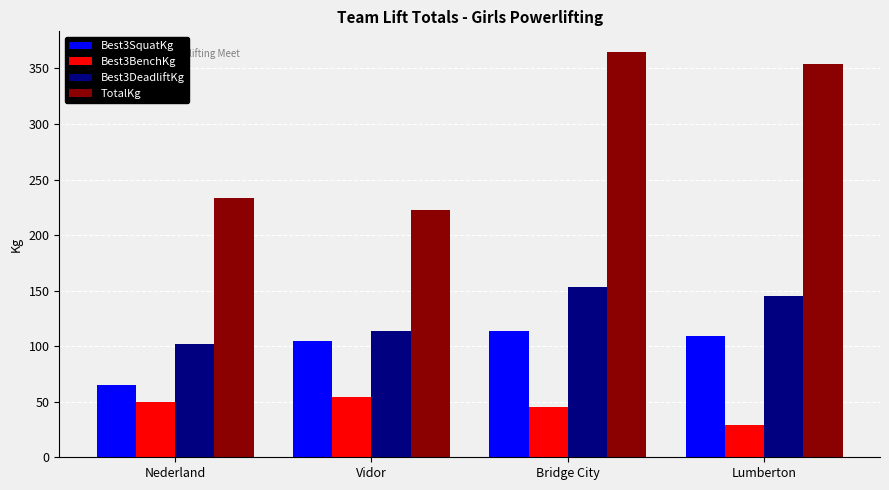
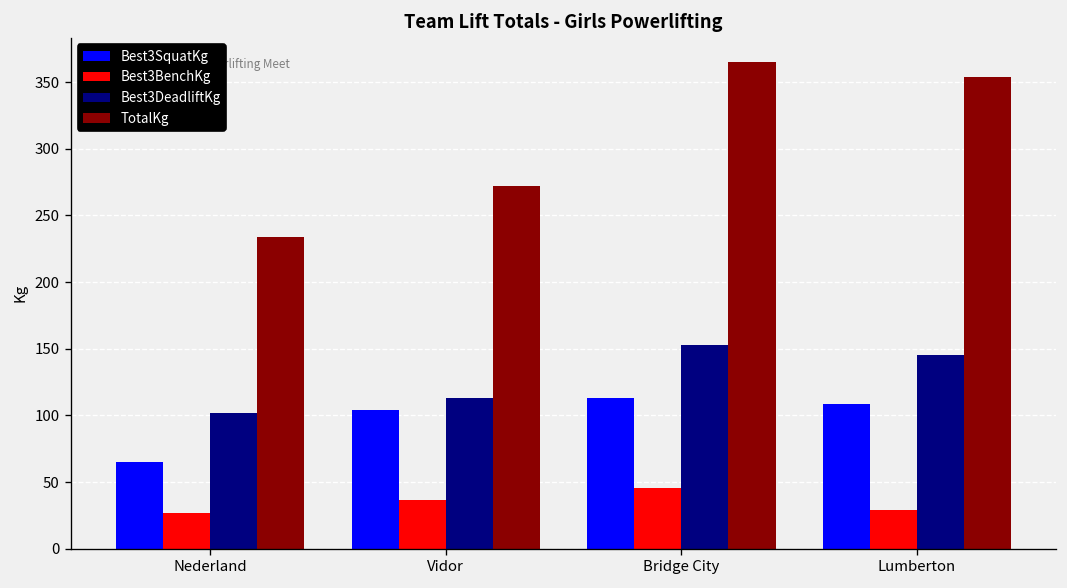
Best3BenchKg, Nederland: 50 -> 27
Best3BenchKg, Vidor: 54 -> 36
TotalKg, Vidor: 223 -> 272
